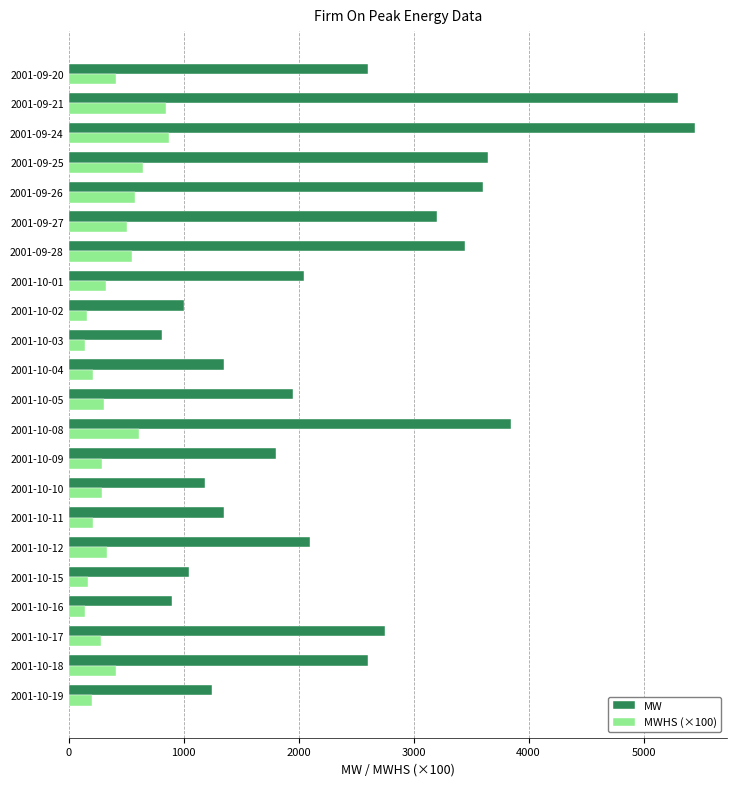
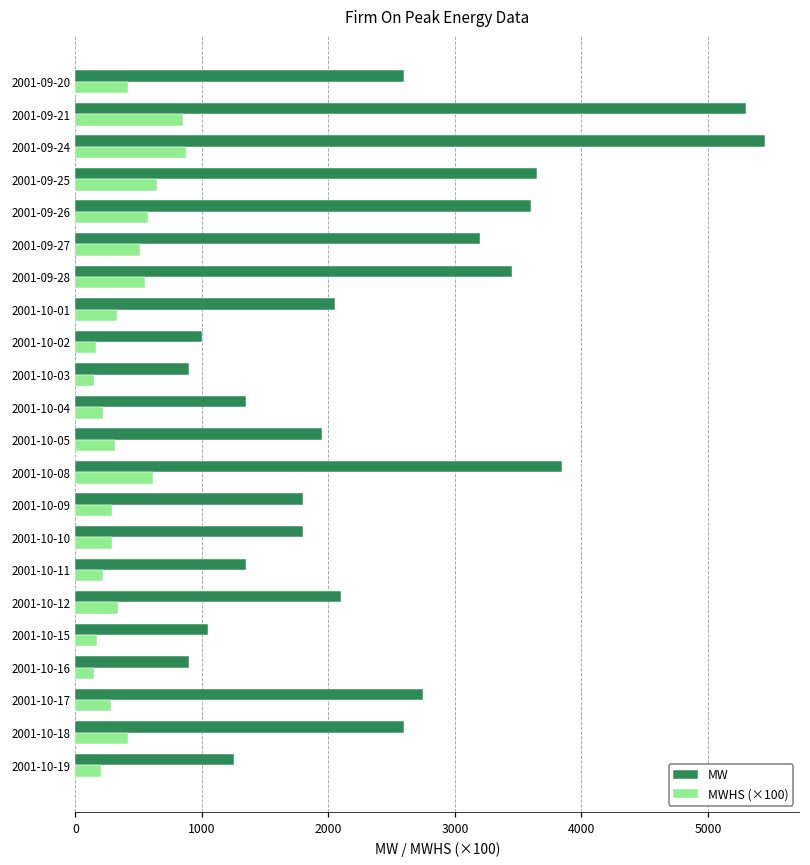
MW, 2001-10-03: 820 -> 900
MW, 2001-10-10: 1190 -> 1800
